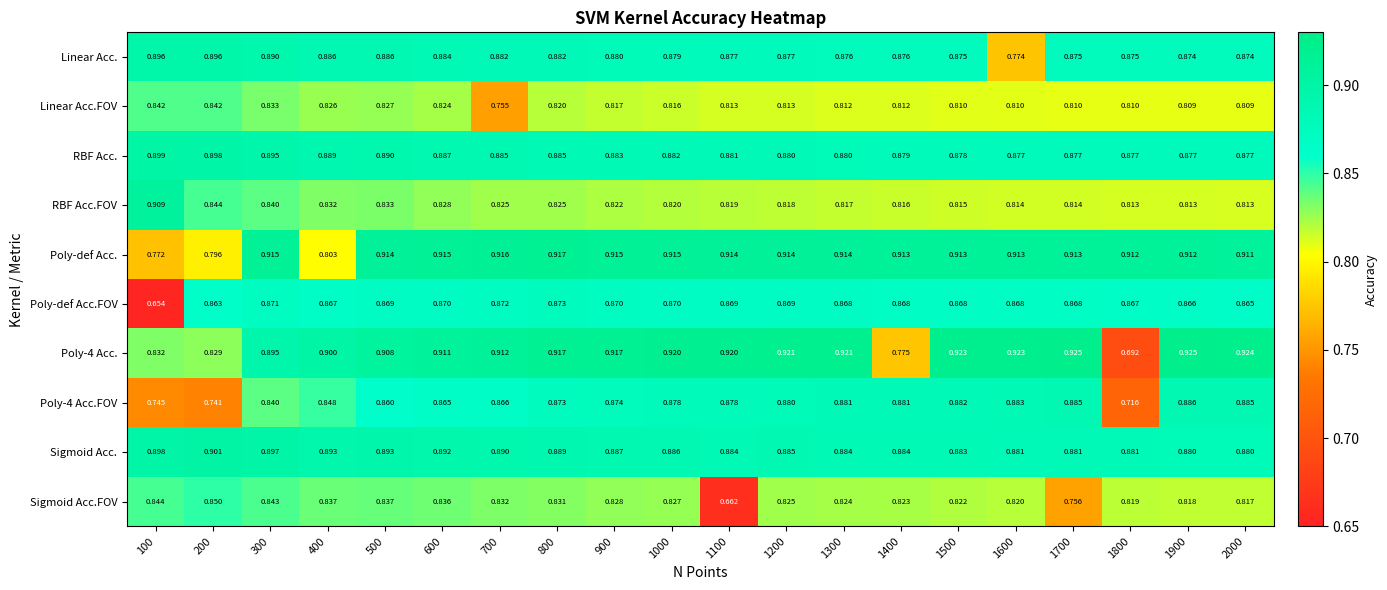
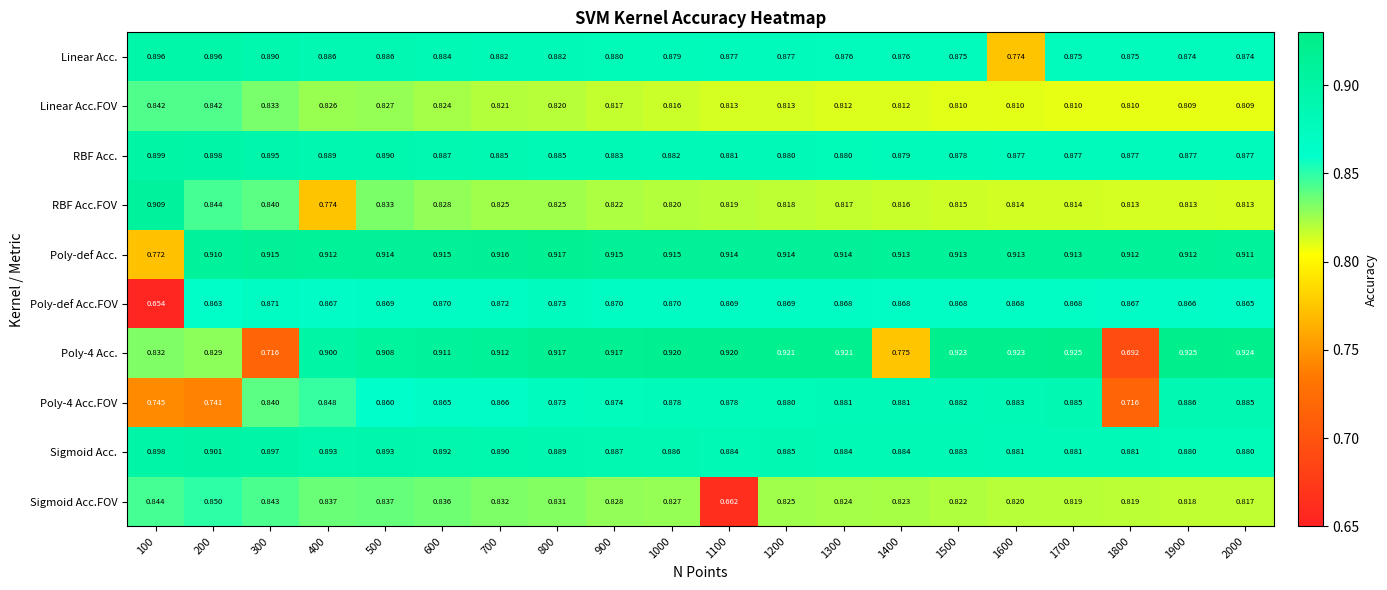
Linear Acc.FOV, 700: 0.755 -> 0.821
RBF Acc.FOV, 400: 0.832 -> 0.774
Poly-def Acc., 200: 0.796 -> 0.910
Poly-def Acc., 400: 0.803 -> 0.912
Poly-4 Acc., 300: 0.895 -> 0.716
Sigmoid Acc.FOV, 1700: 0.756 -> 0.819
